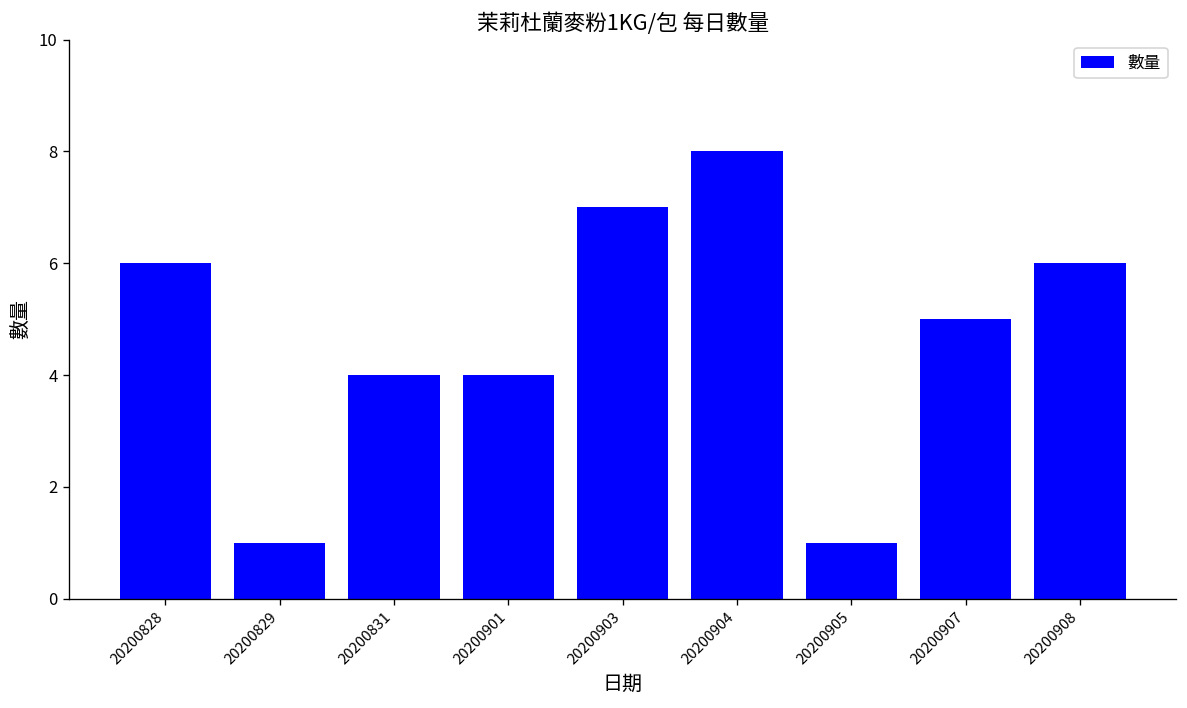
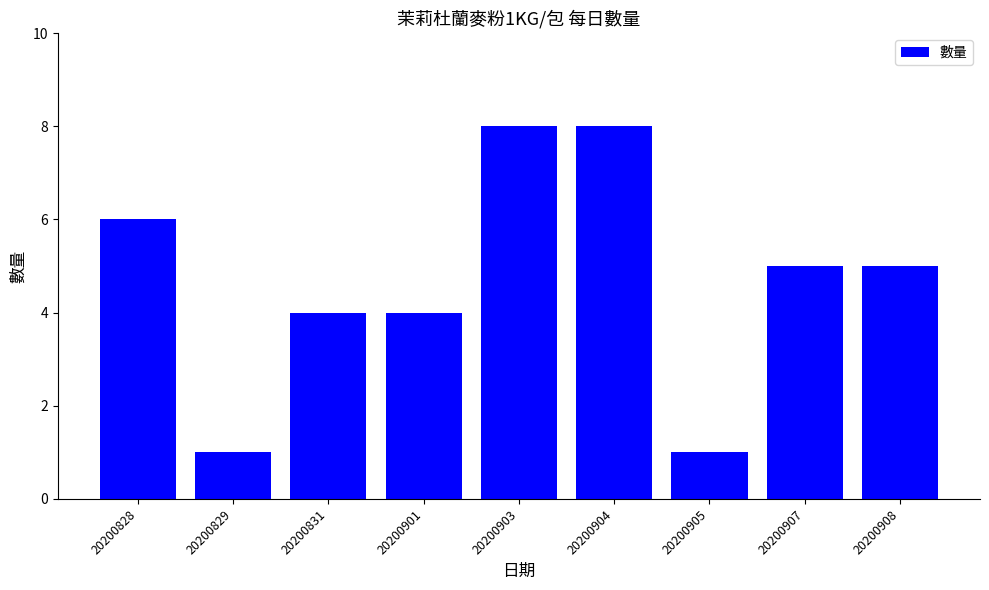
20200903: 7 -> 8
20200908: 6 -> 5
